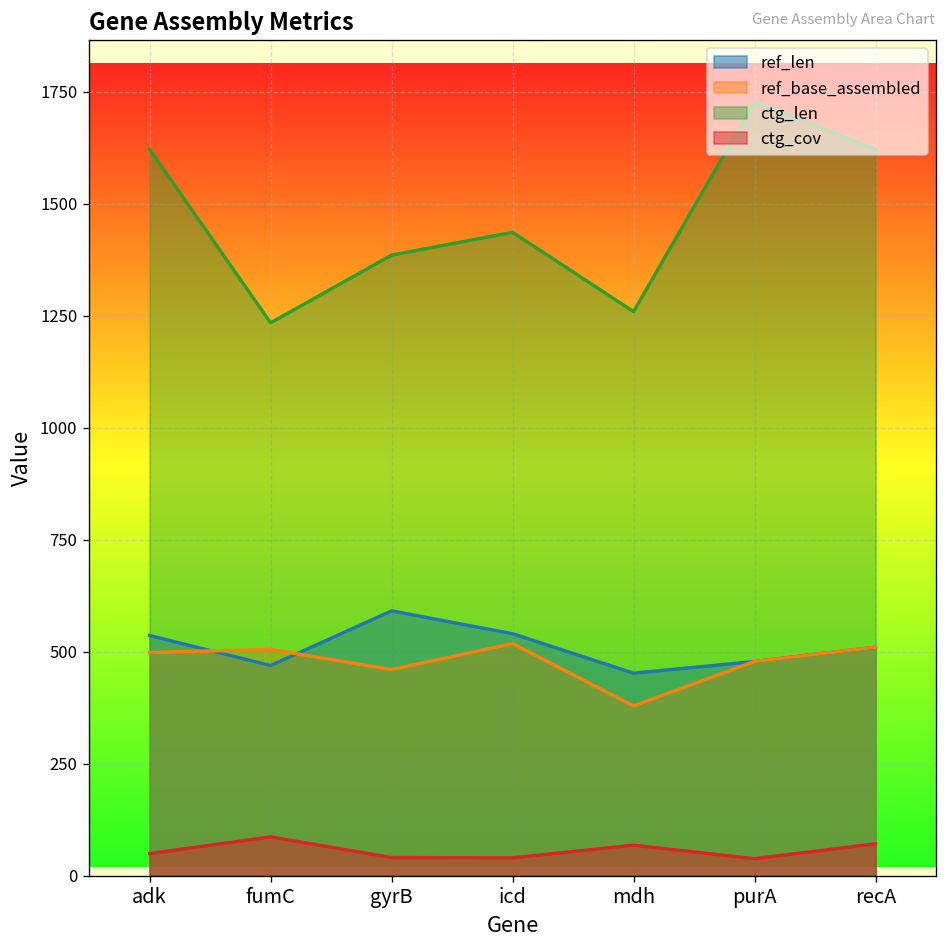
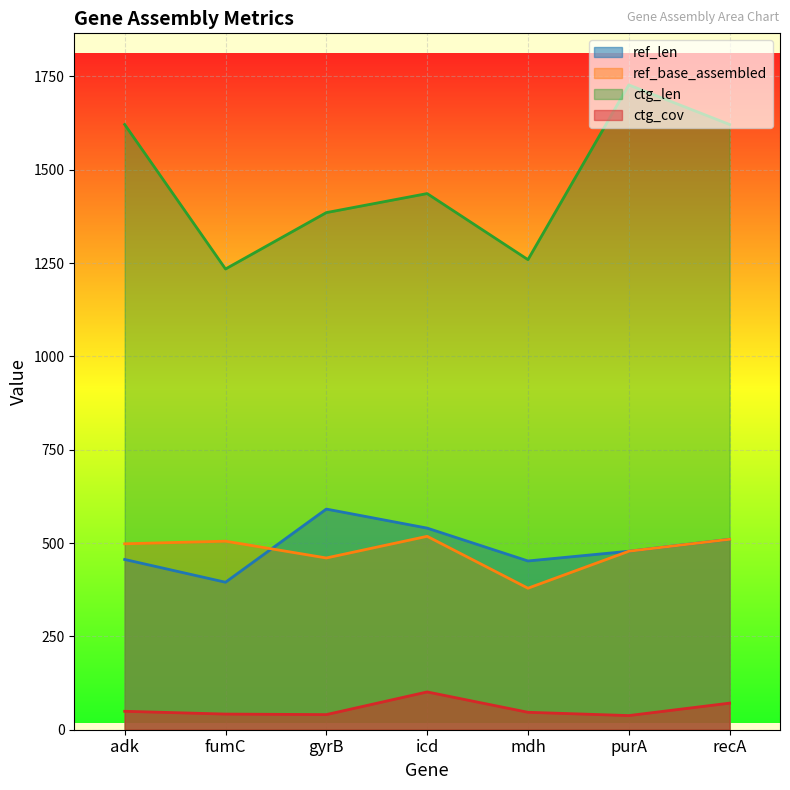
ref_len, adk: 540 -> 460
ref_len, fumC: 470 -> 400
ctg_cov, fumC: 90 -> 40
ctg_cov, icd: 40 -> 100
ctg_cov, mdh: 70 -> 50
